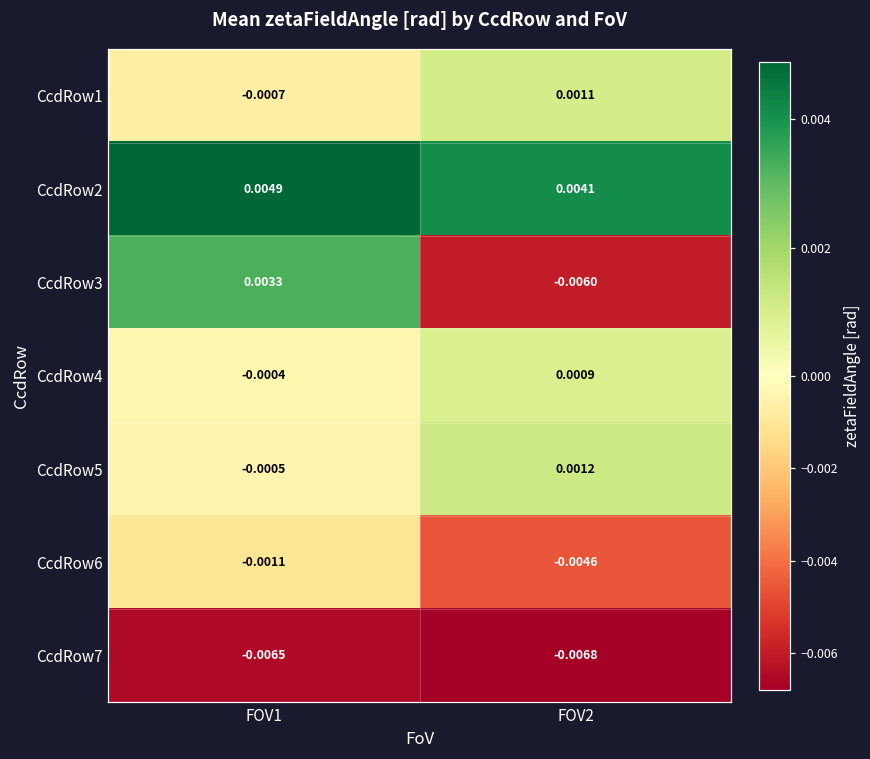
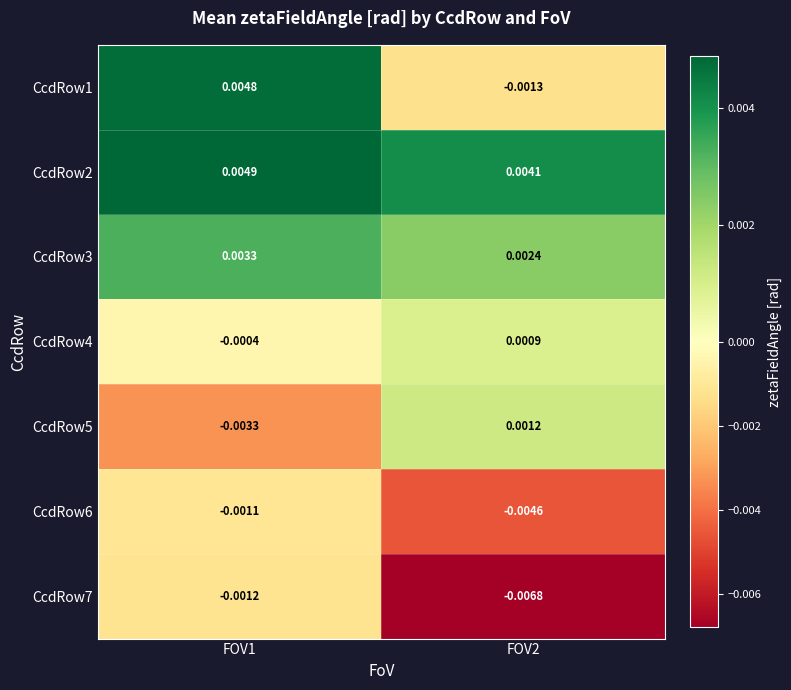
CcdRow1, FOV1: -0.0007 -> 0.0048
CcdRow1, FOV2: 0.0011 -> -0.0013
CcdRow3, FOV2: -0.0060 -> 0.0024
CcdRow5, FOV1: -0.0005 -> -0.0033
CcdRow7, FOV1: -0.0065 -> -0.0012
